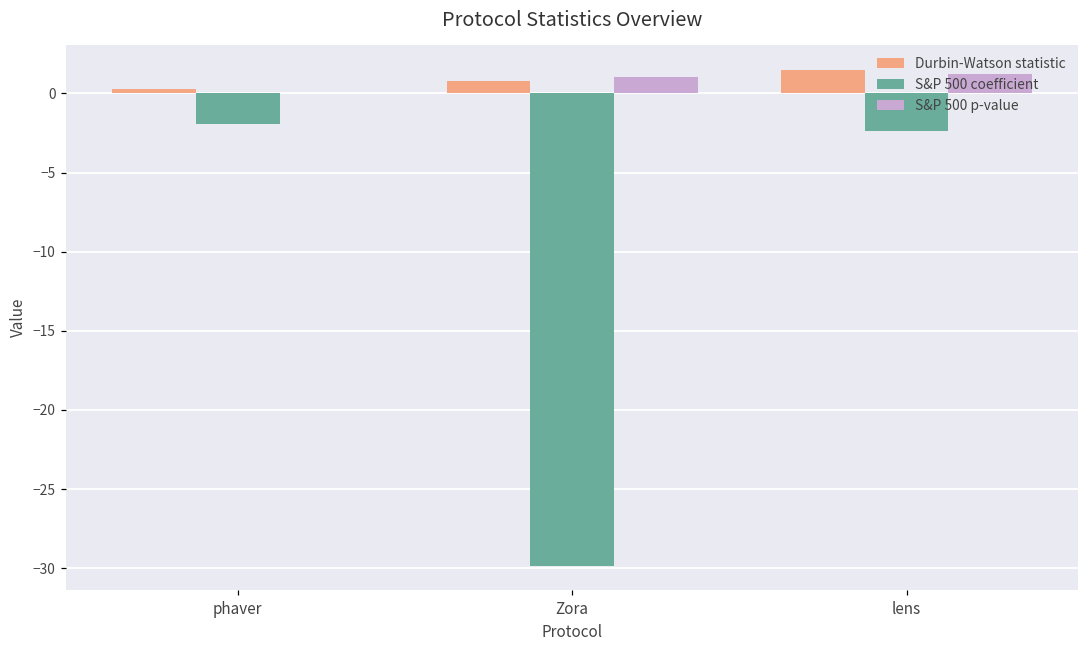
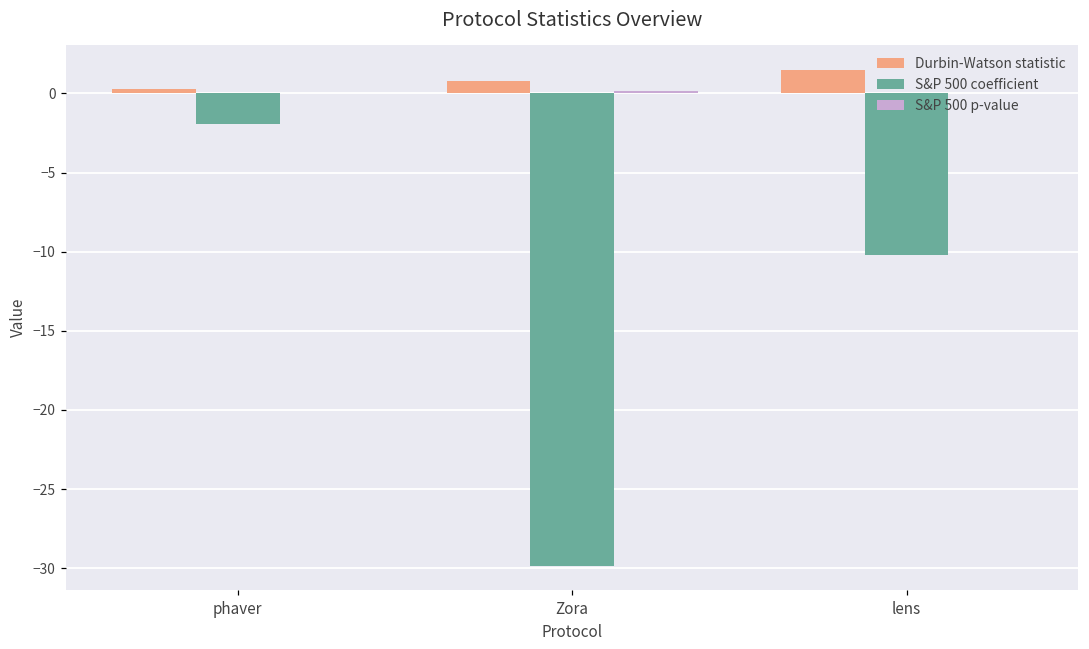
S&P 500 p-value, Zora: 1.0 -> 0.2
S&P 500 coefficient, lens: -2.4 -> -10.2
S&P 500 p-value, lens: 1.2 -> 0.0
